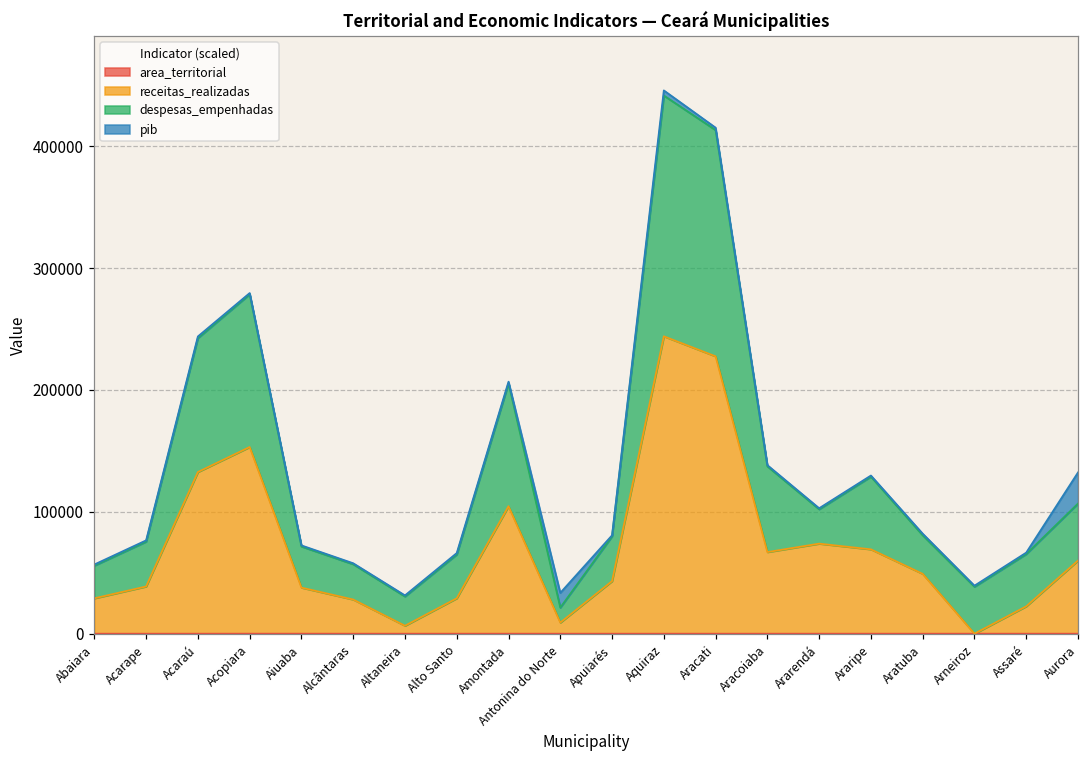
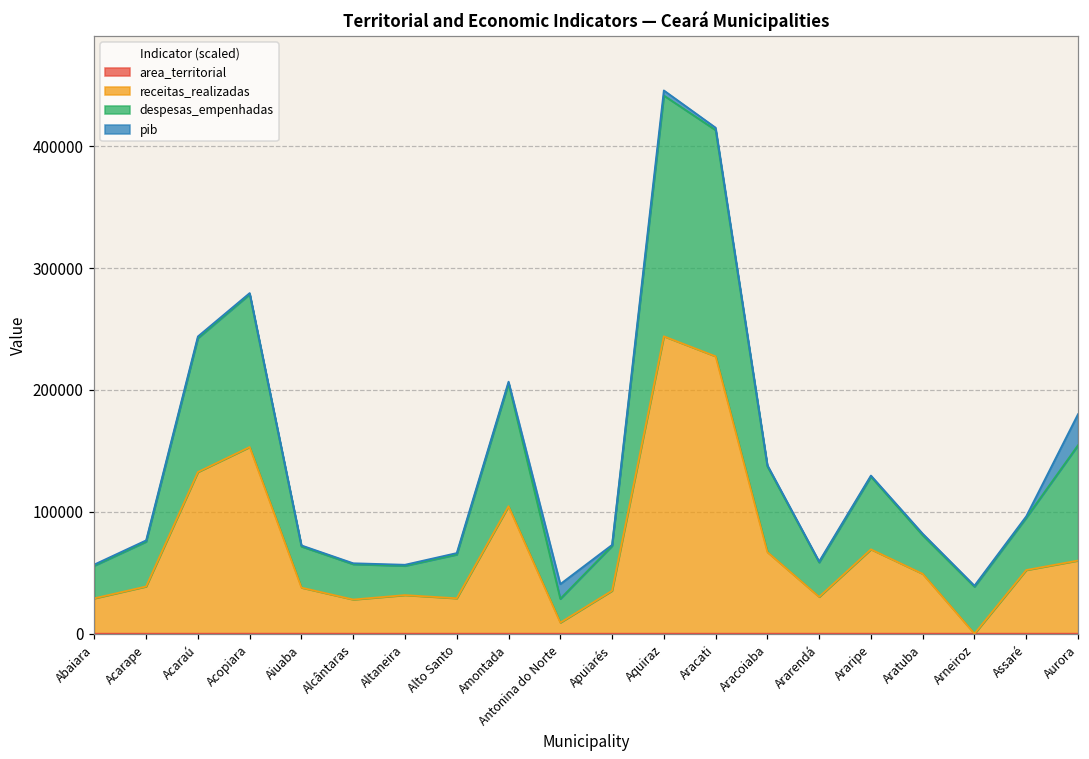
receitas_realizadas, Altaneira: 7000 -> 32000
despesas_empenhadas, Antonina do Norte: 12000 -> 20000
receitas_realizadas, Apuiarés: 43000 -> 35000
receitas_realizadas, Ararendá: 74000 -> 30000
receitas_realizadas, Assaré: 22000 -> 52000
despesas_empenhadas, Aurora: 47000 -> 95000
